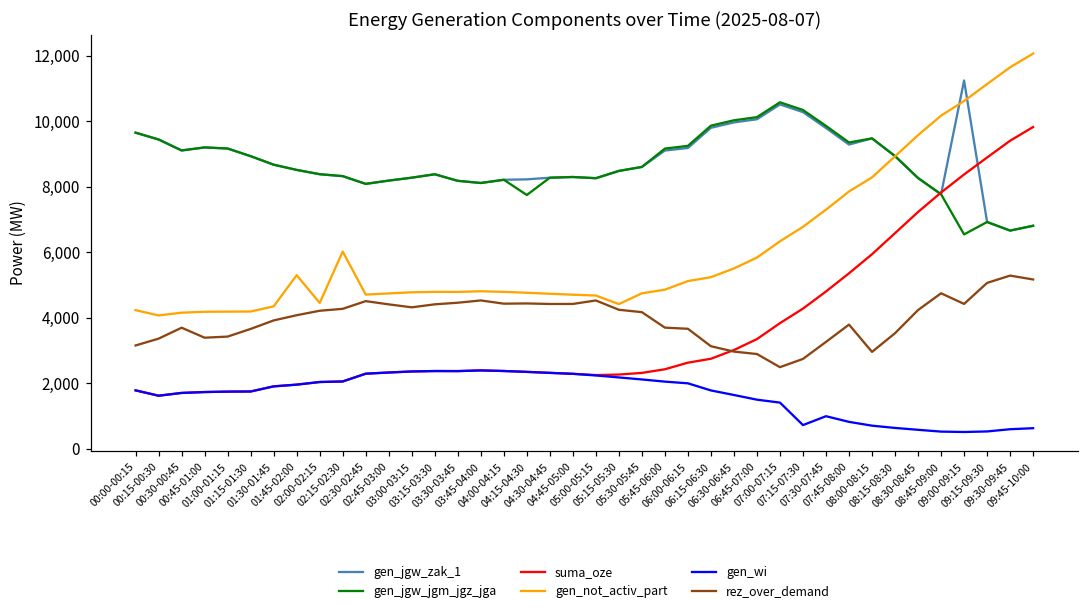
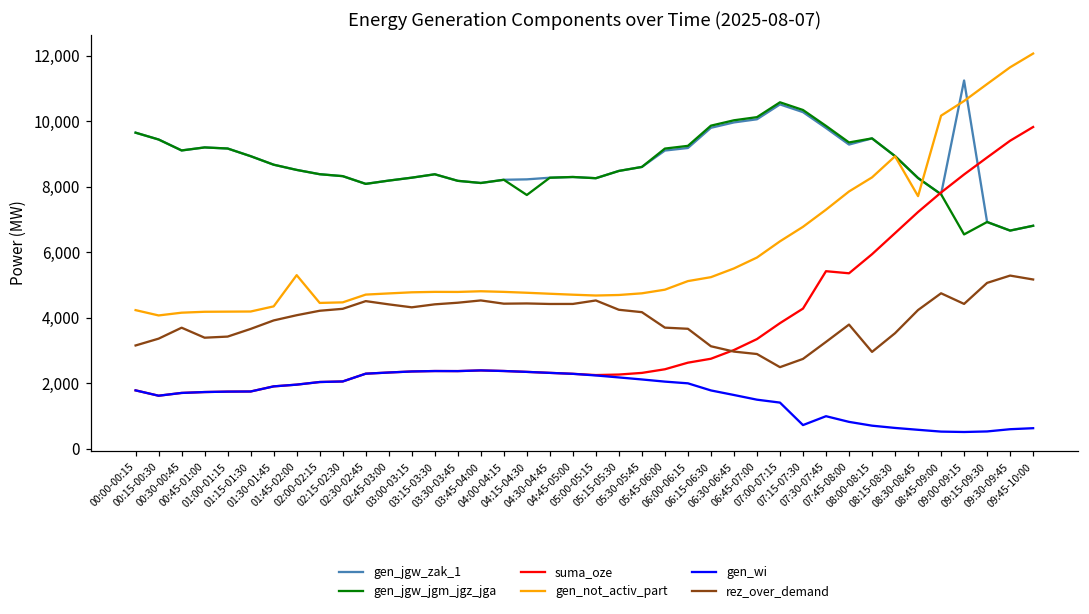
gen_not_activ_part, 02:15-02:30: 6,000 -> 4,500
gen_not_activ_part, 05:15-05:30: 4,400 -> 4,700
suma_oze, 07:30-07:45: 4,800 -> 5,400
gen_not_activ_part, 08:30-08:45: 9,600 -> 7,700
